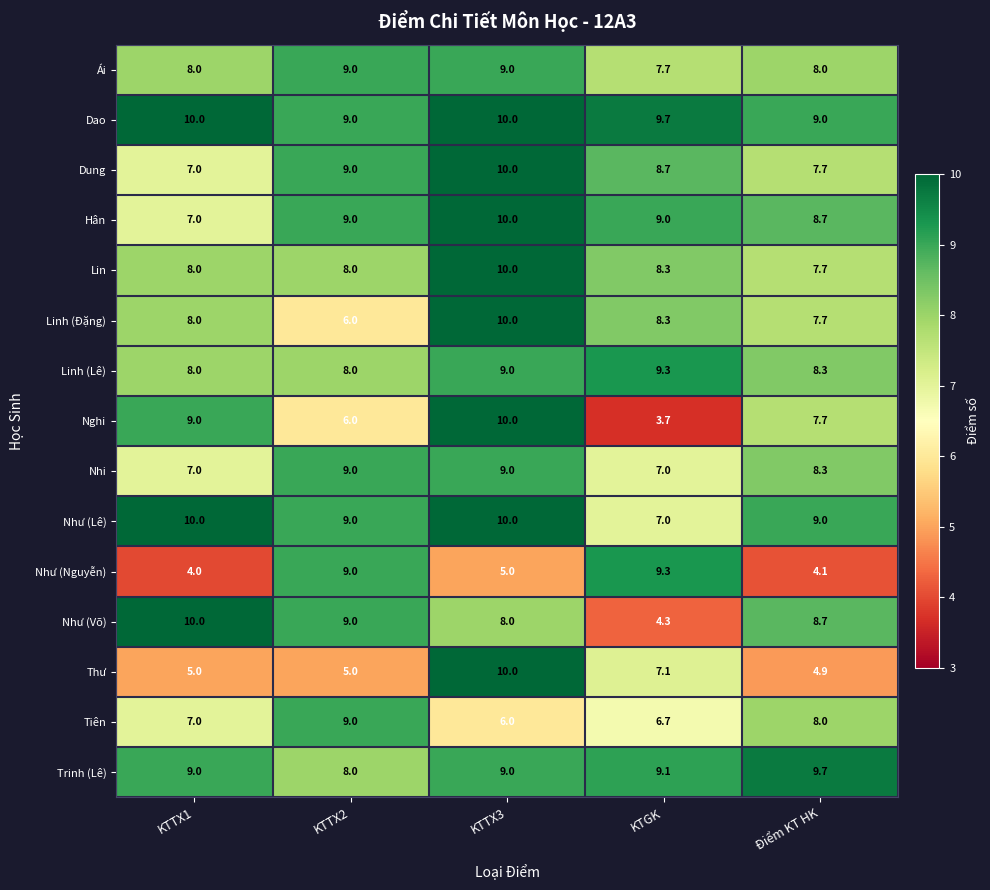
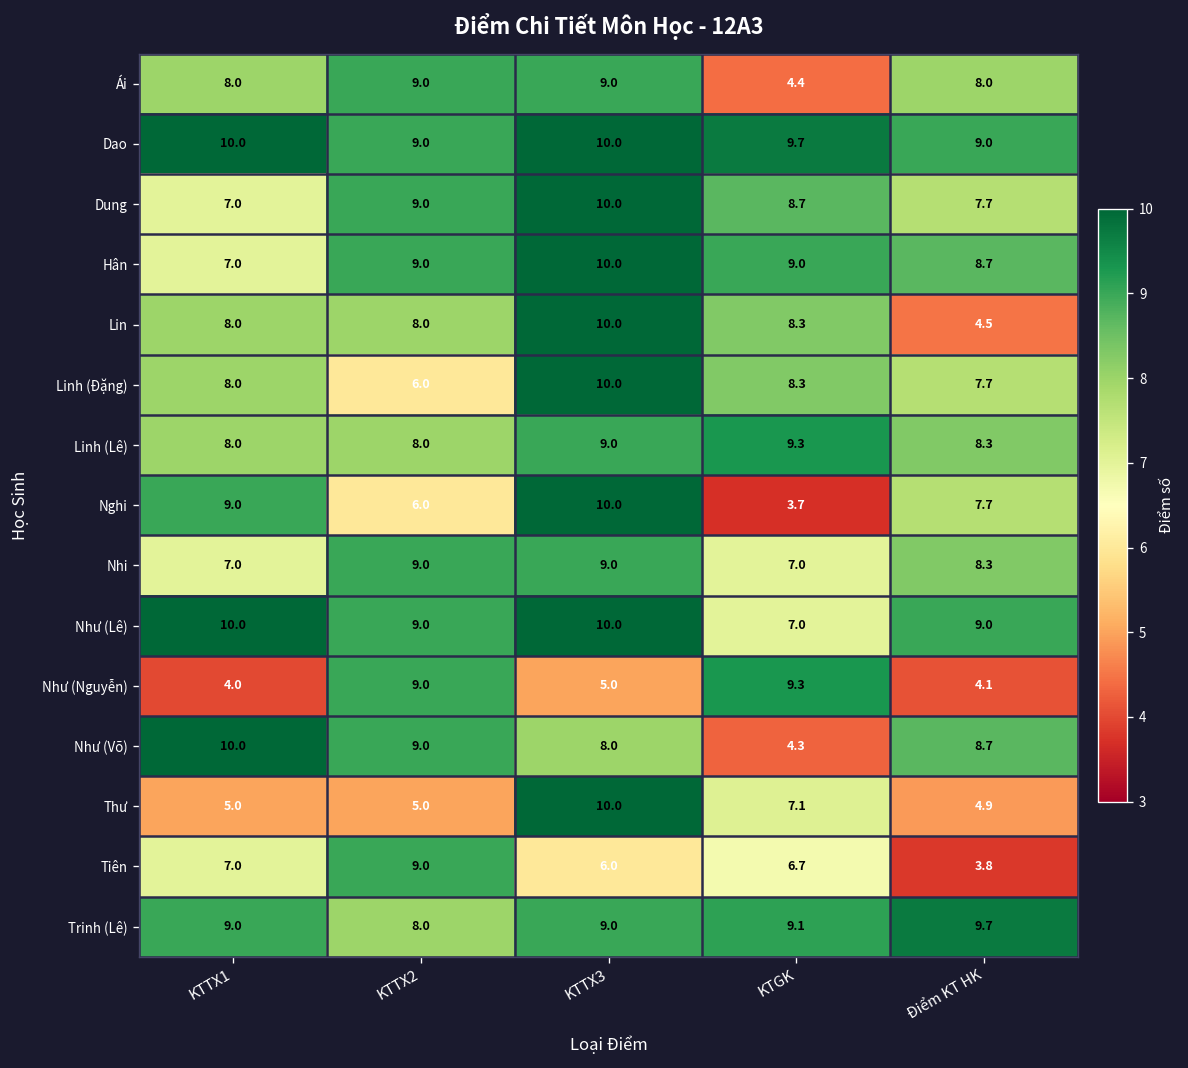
Ái, KTGK: 7.7 -> 4.4
Lin, Điểm KT HK: 7.7 -> 4.5
Tiên, Điểm KT HK: 8.0 -> 3.8
